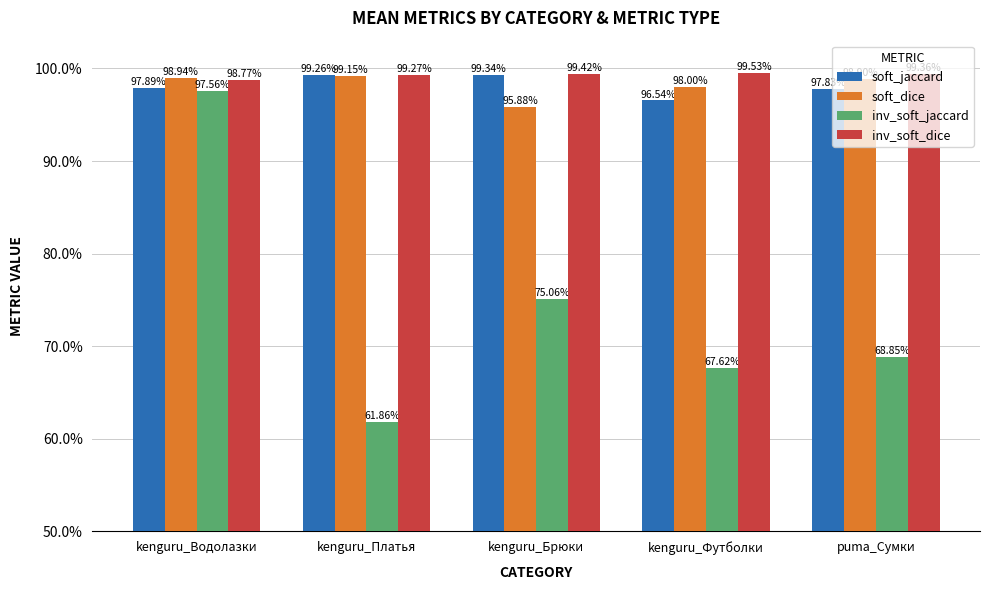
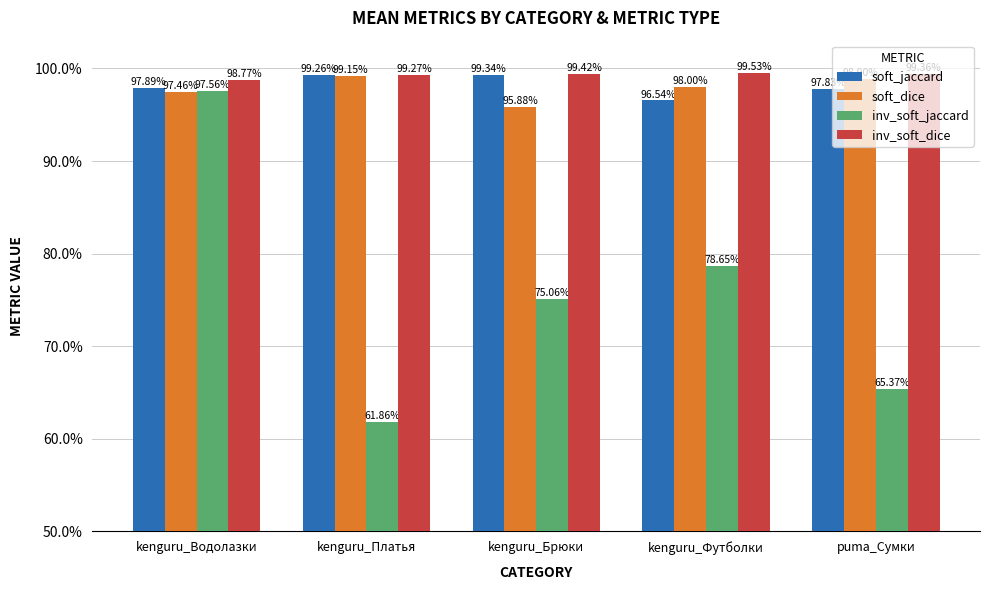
soft_dice, kenguru_Водолазки: 98.94% -> 97.46%
inv_soft_jaccard, kenguru_Футболки: 67.62% -> 78.65%
inv_soft_jaccard, puma_Сумки: 68.85% -> 65.37%
